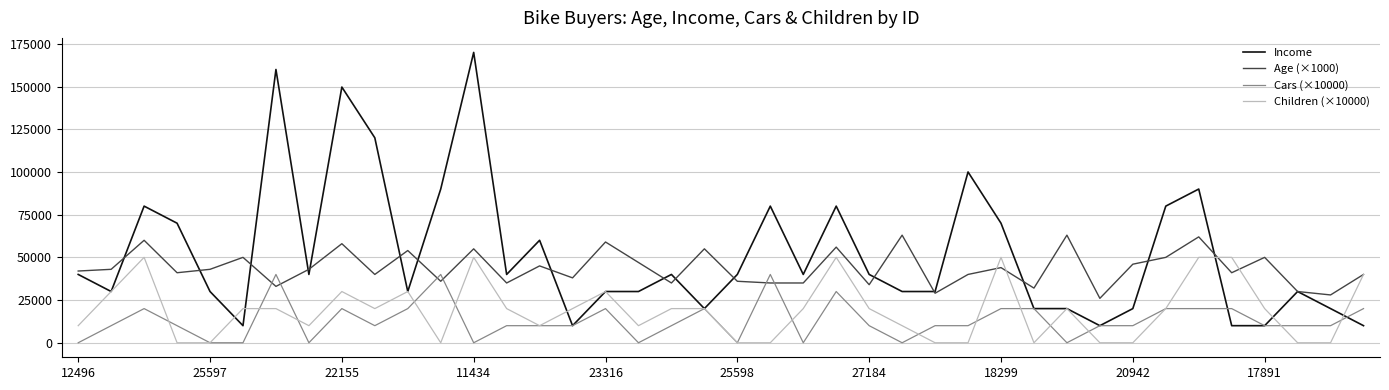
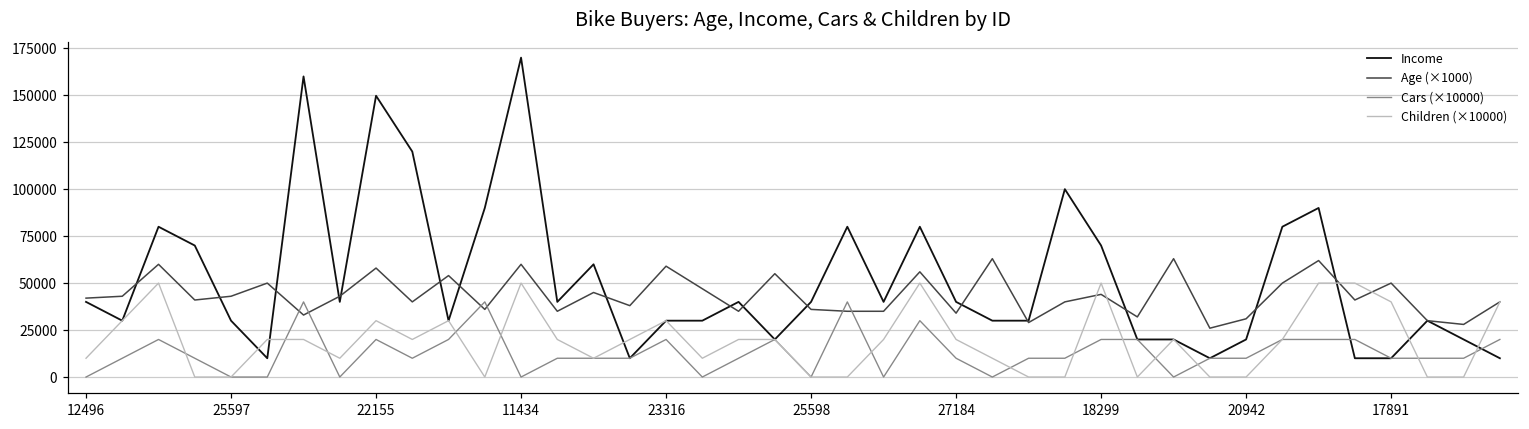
Age (×1000), 11434: 55000 -> 60000
Age (×1000), 20942: 46000 -> 31000
Children (×10000), 17891: 20000 -> 40000
